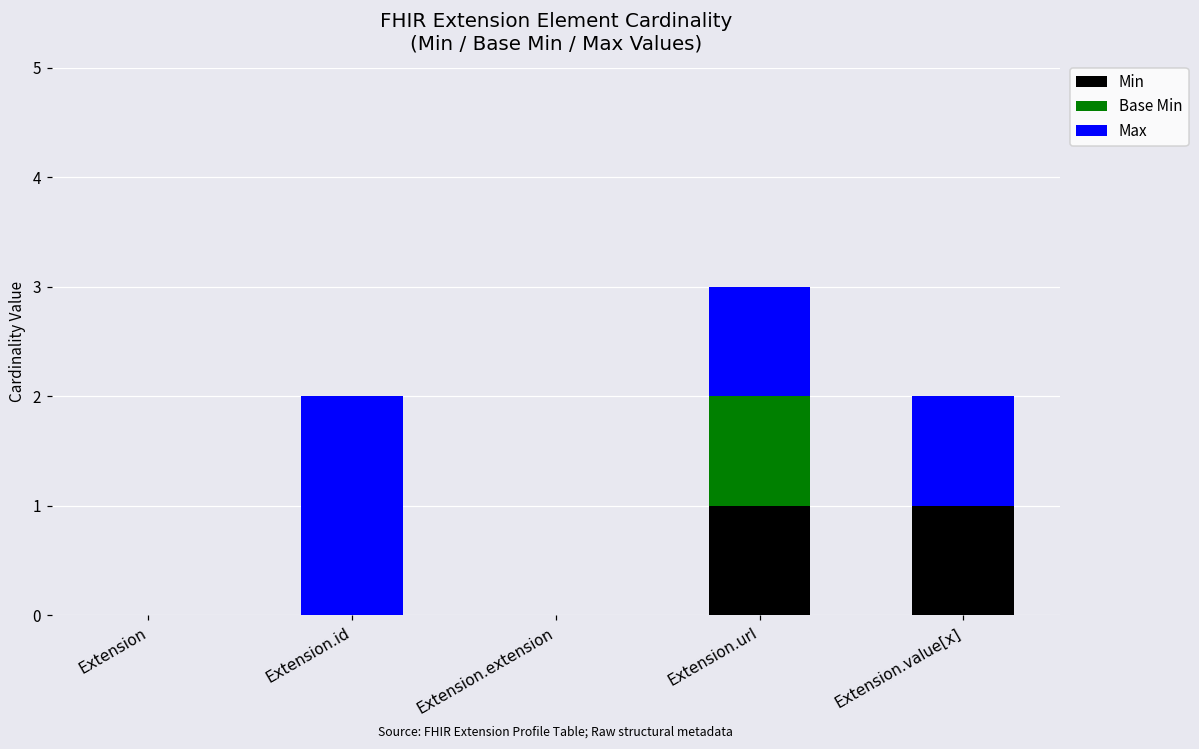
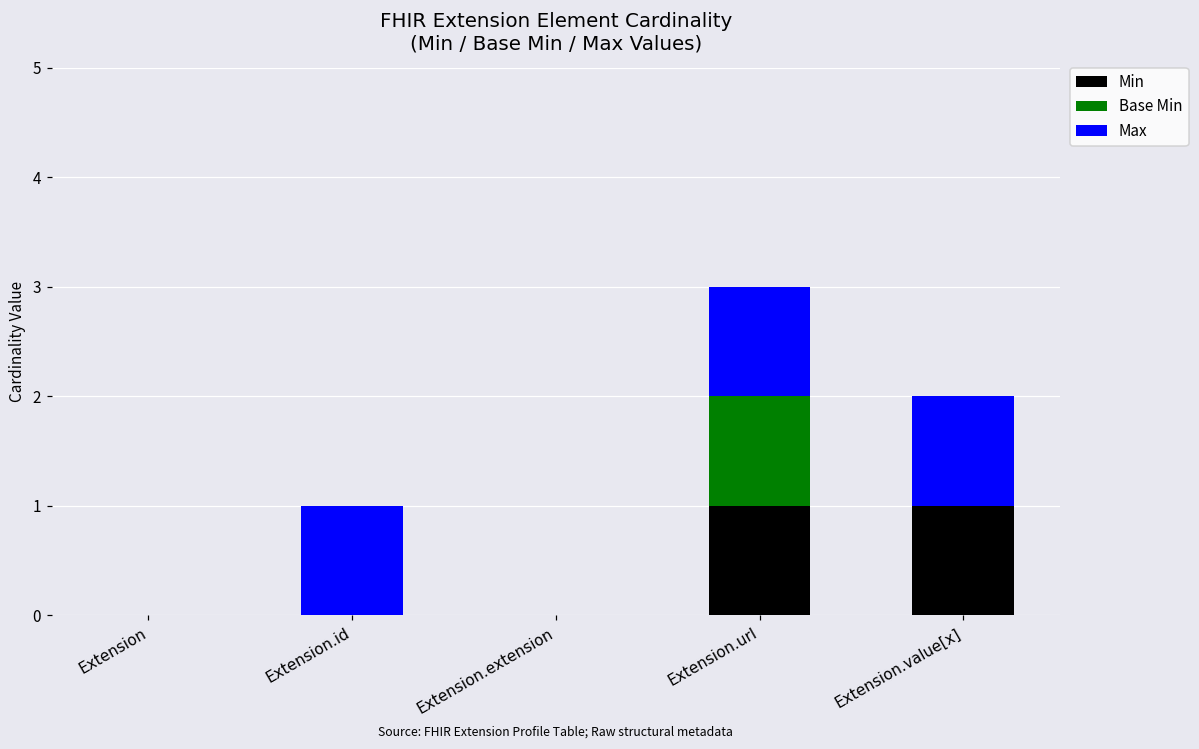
Max, Extension.id: 2 -> 1
